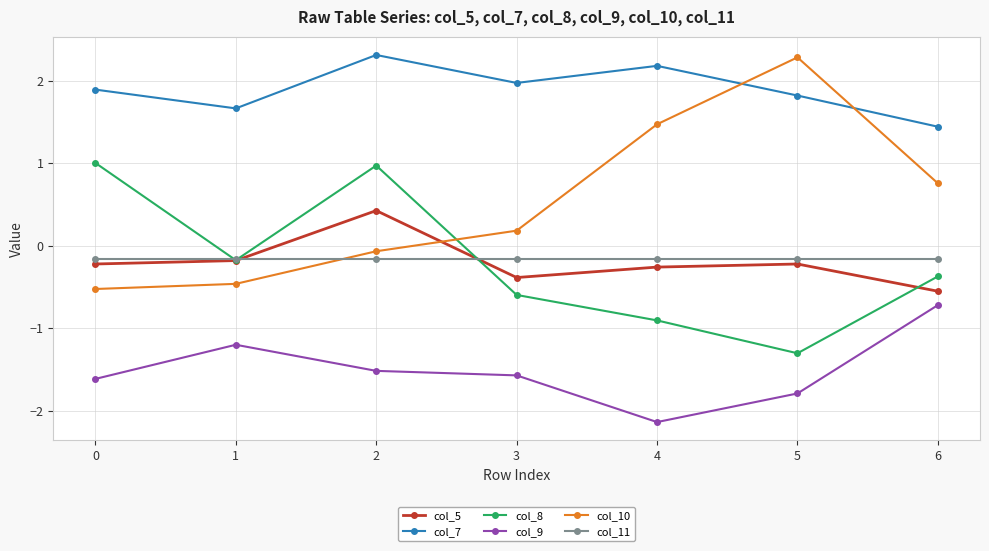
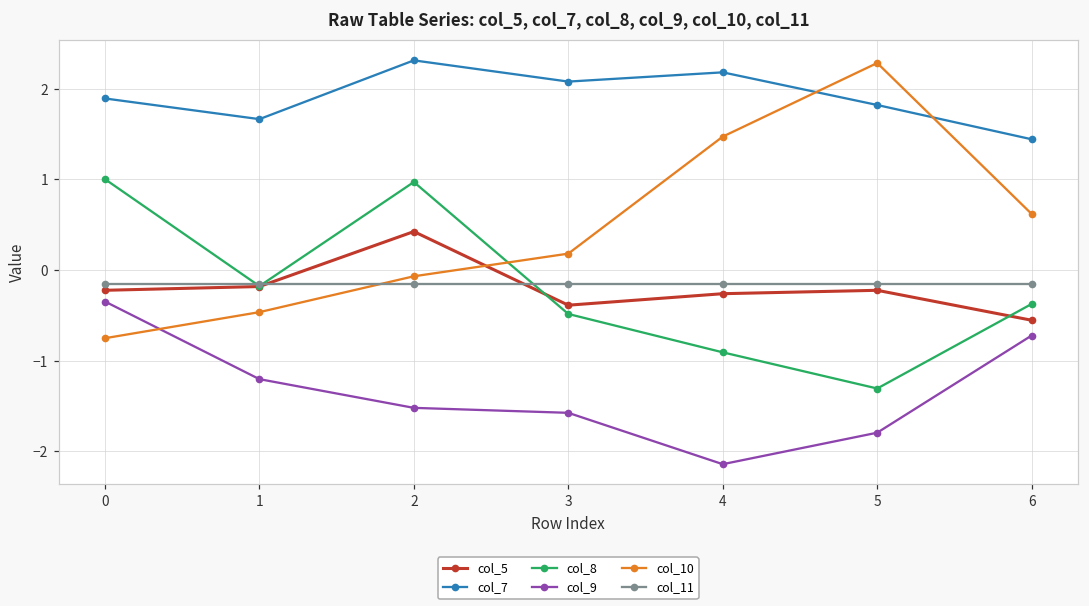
col_9, 0: -1.6 -> -0.3
col_10, 0: -0.5 -> -0.8
col_7, 3: 2.0 -> 2.1
col_8, 3: -0.6 -> -0.5
col_10, 6: 0.8 -> 0.6
